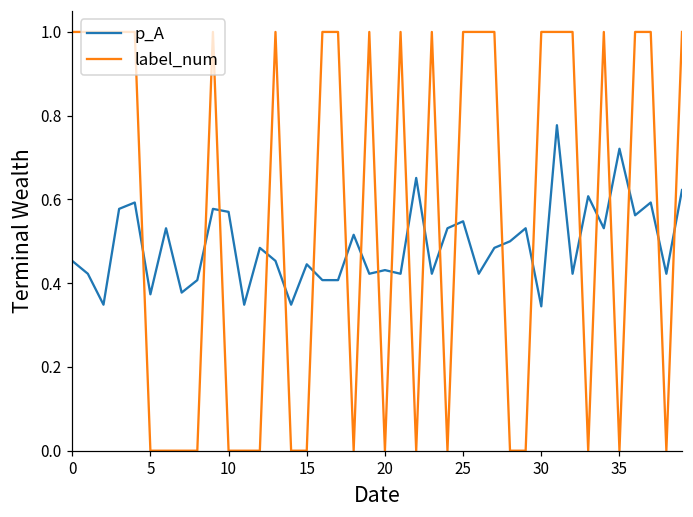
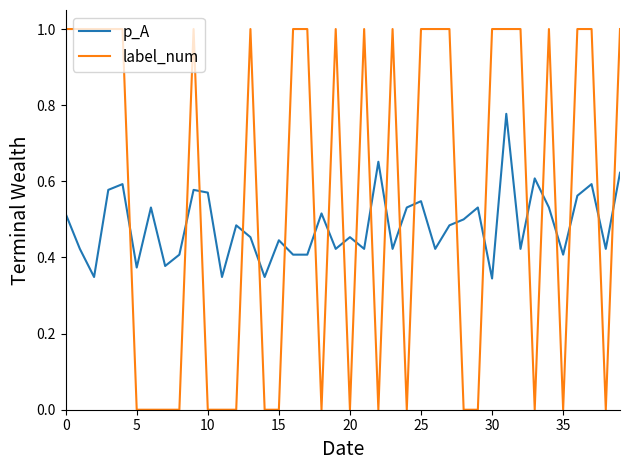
p_A, 0: 0.45 -> 0.51
p_A, 20: 0.43 -> 0.45
p_A, 35: 0.72 -> 0.41
